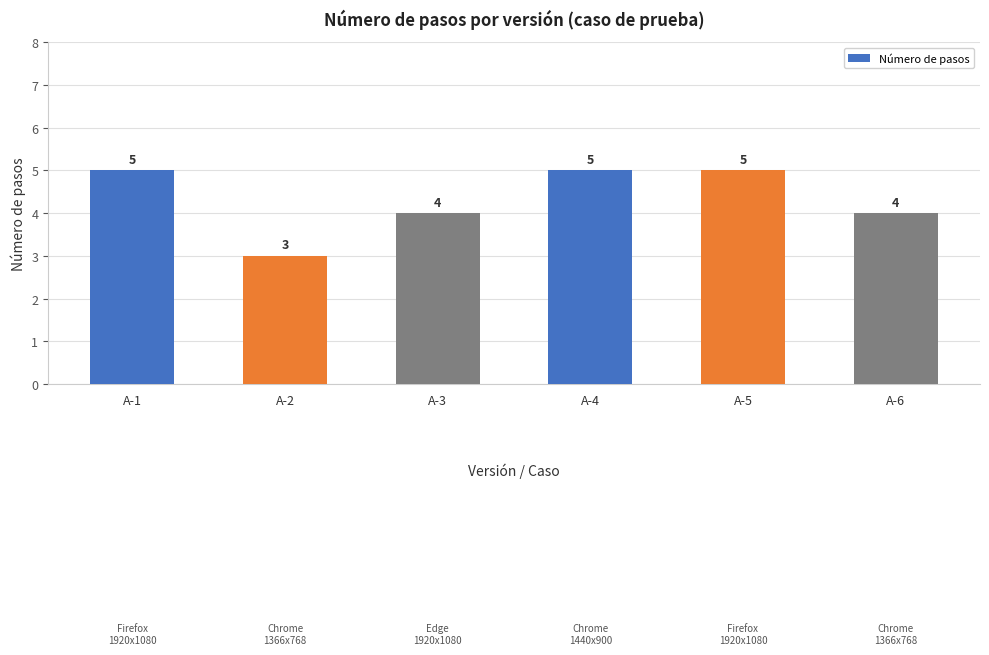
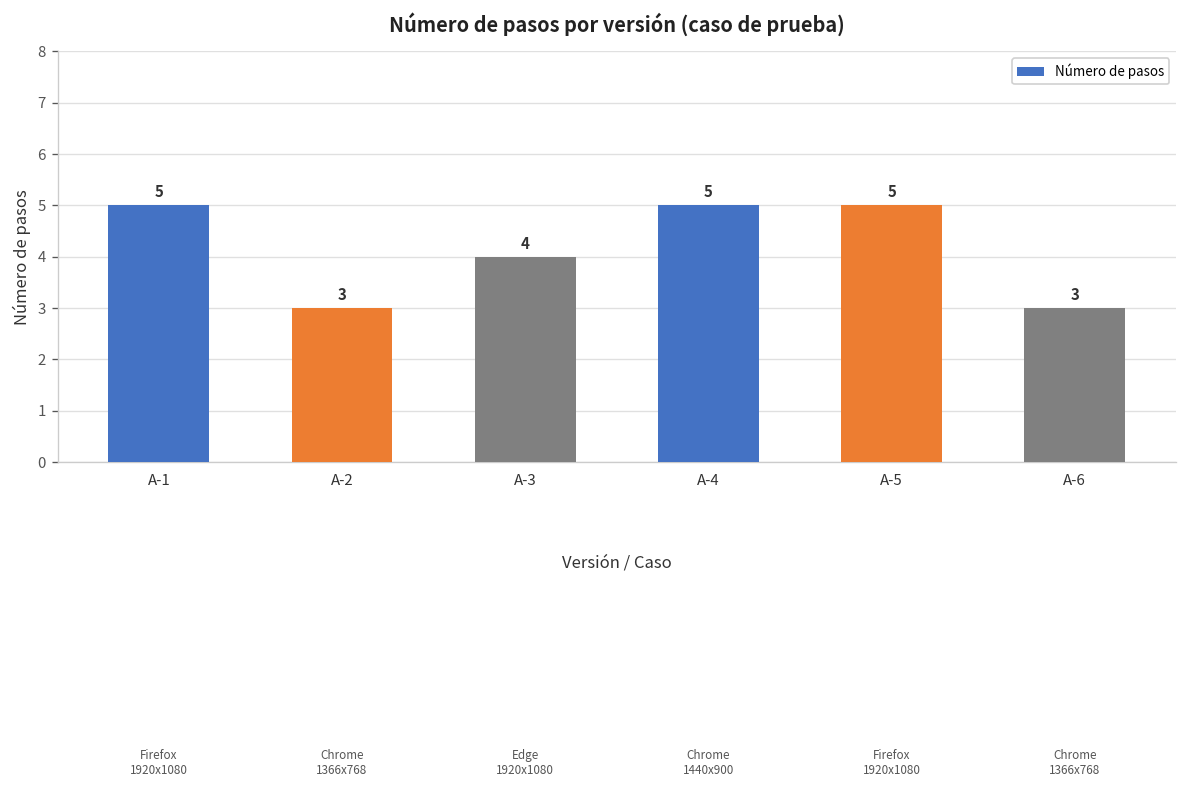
A-6: 4 -> 3
